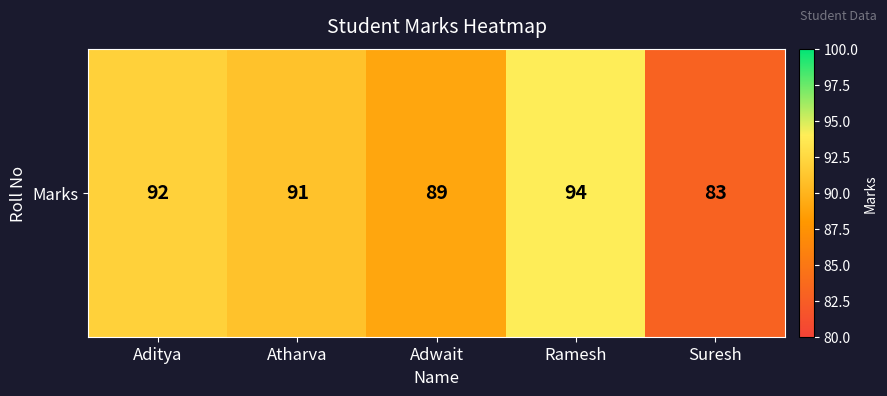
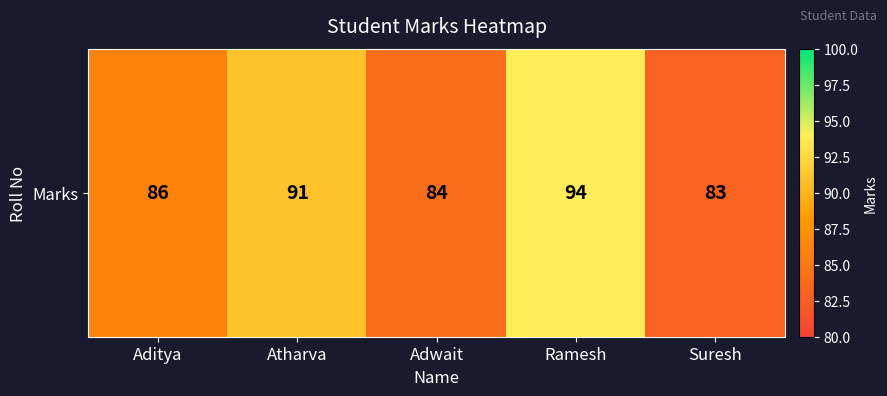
Marks, Aditya: 92 -> 86
Marks, Adwait: 89 -> 84
